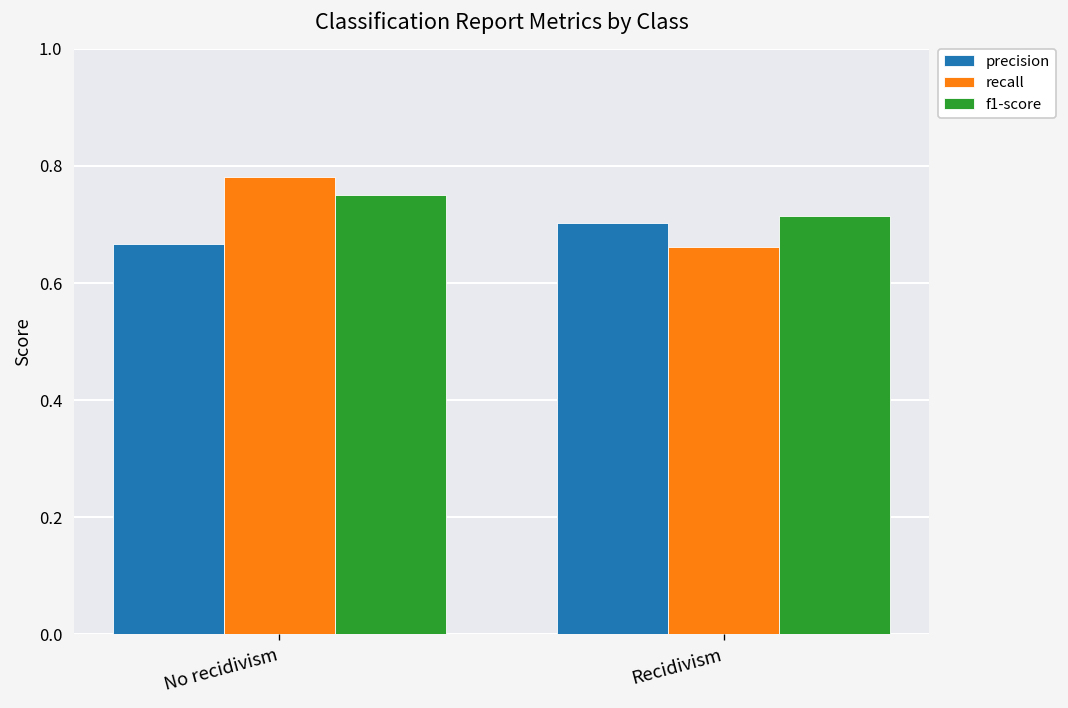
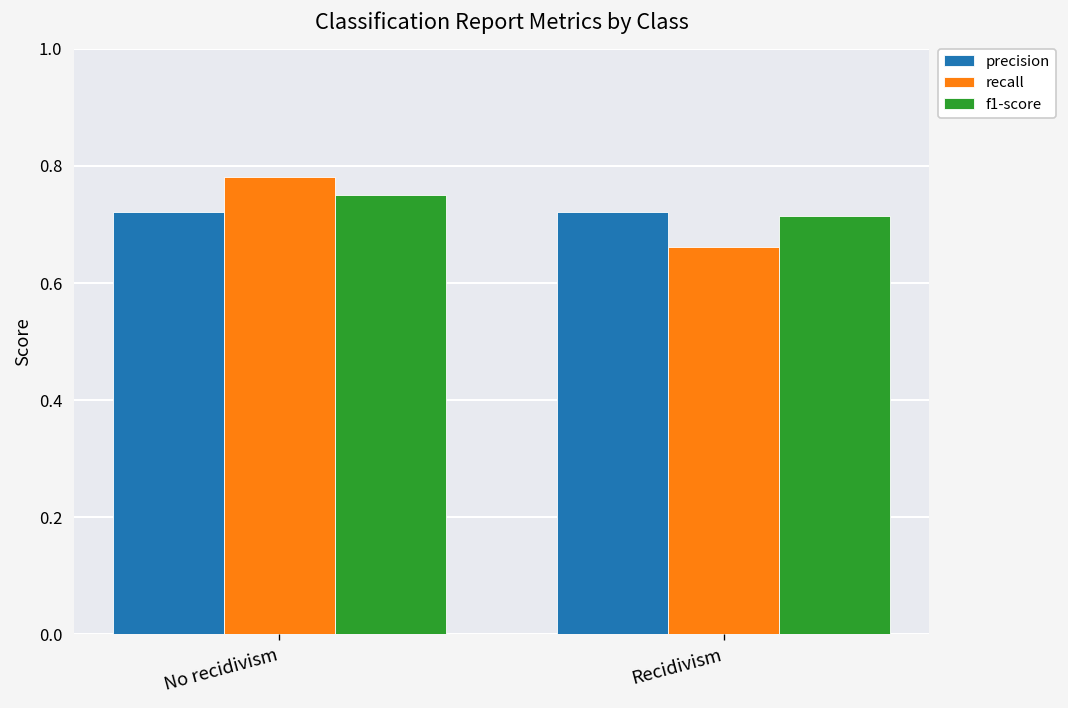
precision, No recidivism: 0.67 -> 0.72
precision, Recidivism: 0.70 -> 0.72
